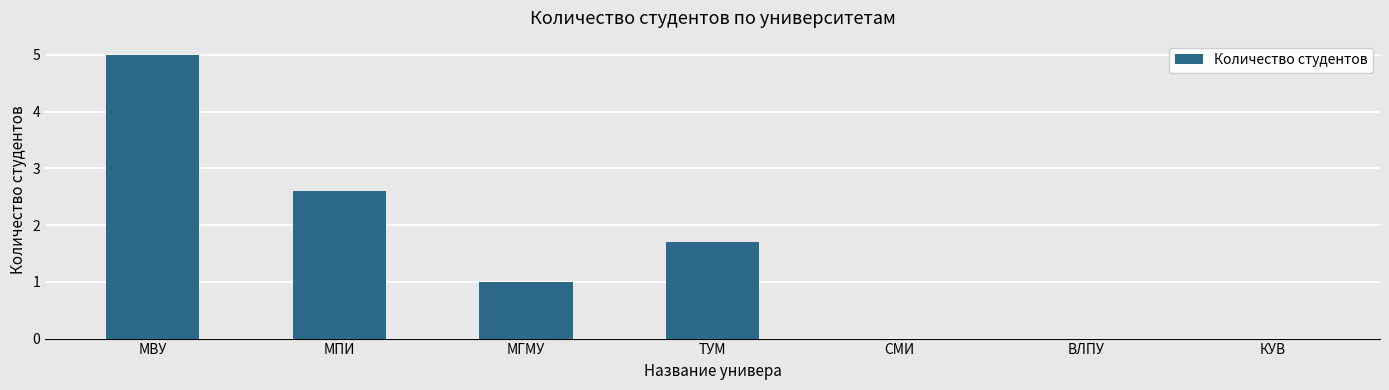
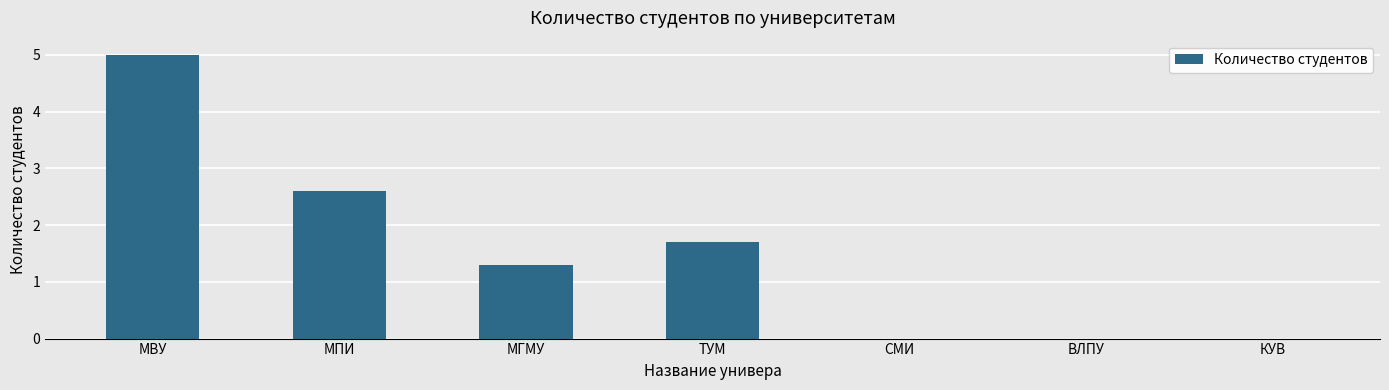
МГМУ: 1.0 -> 1.3
